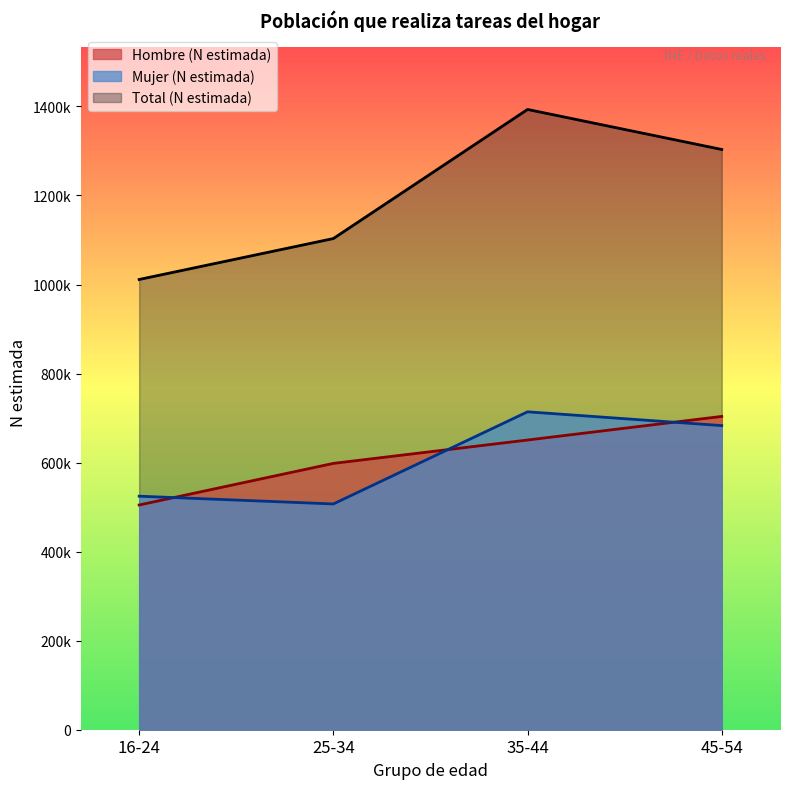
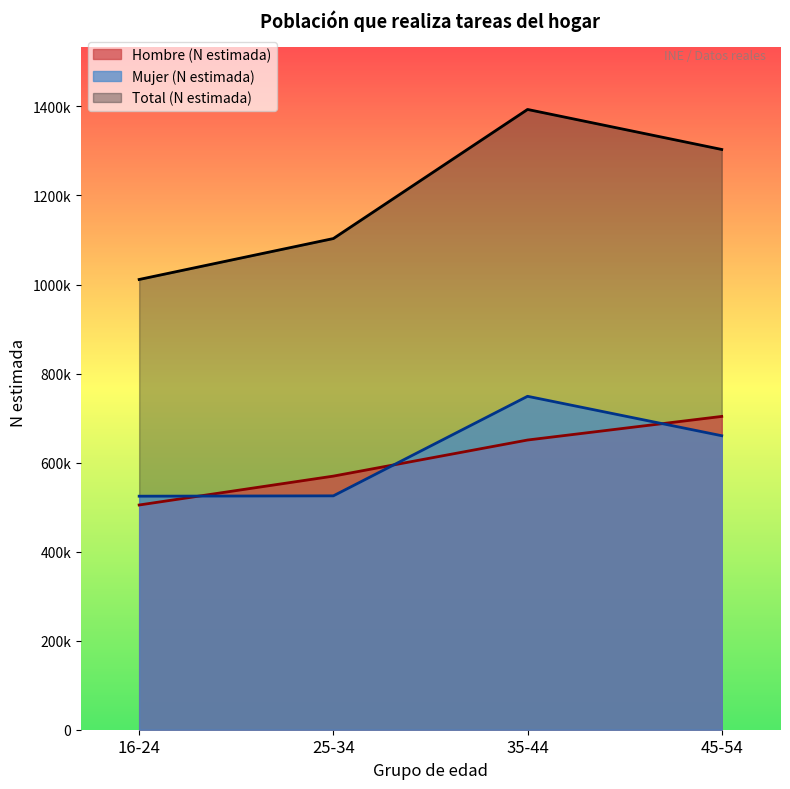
Hombre (N estimada), 25-34: 600000 -> 570000
Mujer (N estimada), 25-34: 510000 -> 530000
Mujer (N estimada), 35-44: 710000 -> 750000
Mujer (N estimada), 45-54: 680000 -> 660000
